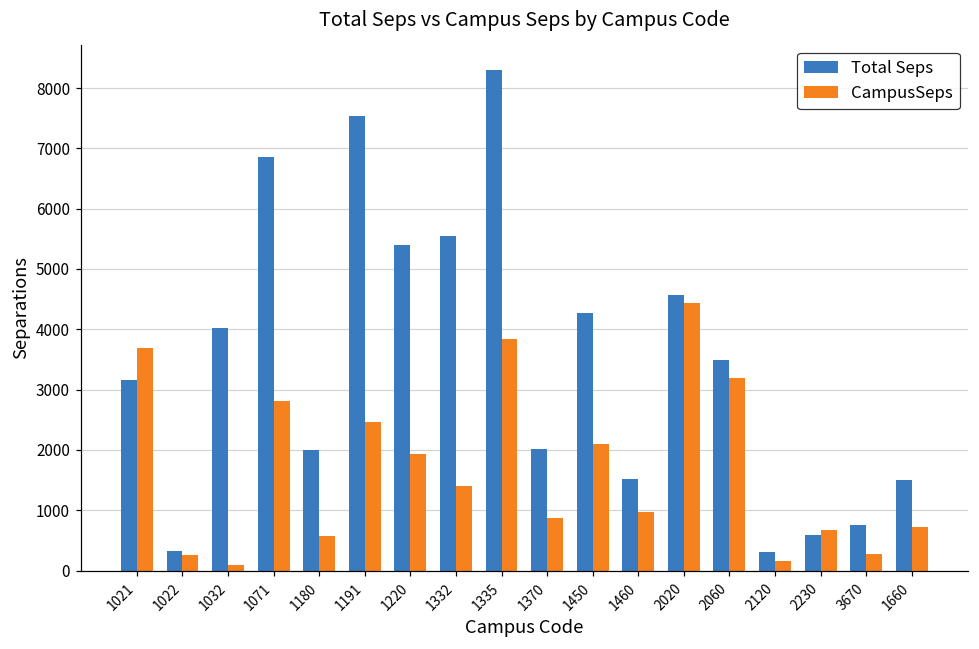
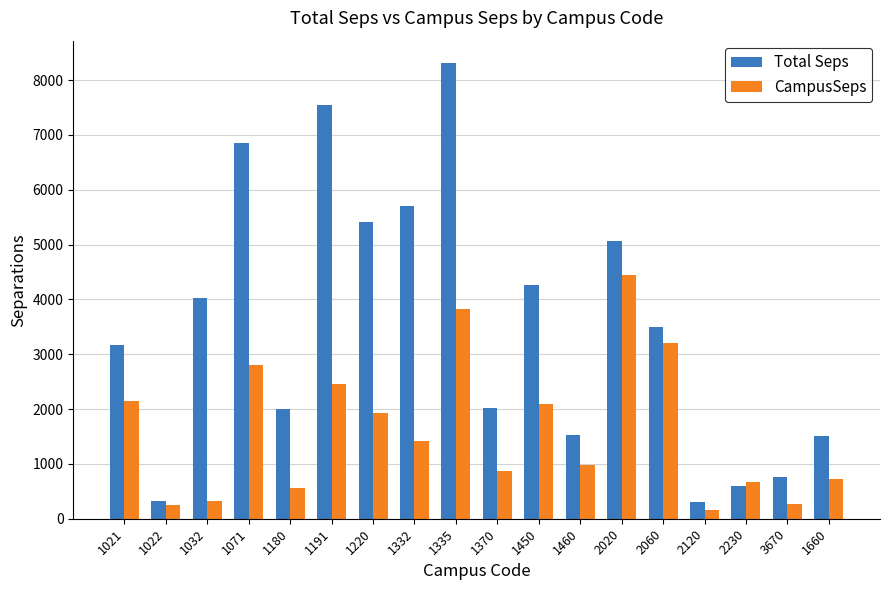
CampusSeps, 1021: 3700 -> 2100
CampusSeps, 1032: 100 -> 300
Total Seps, 1332: 5500 -> 5700
Total Seps, 2020: 4600 -> 5100
